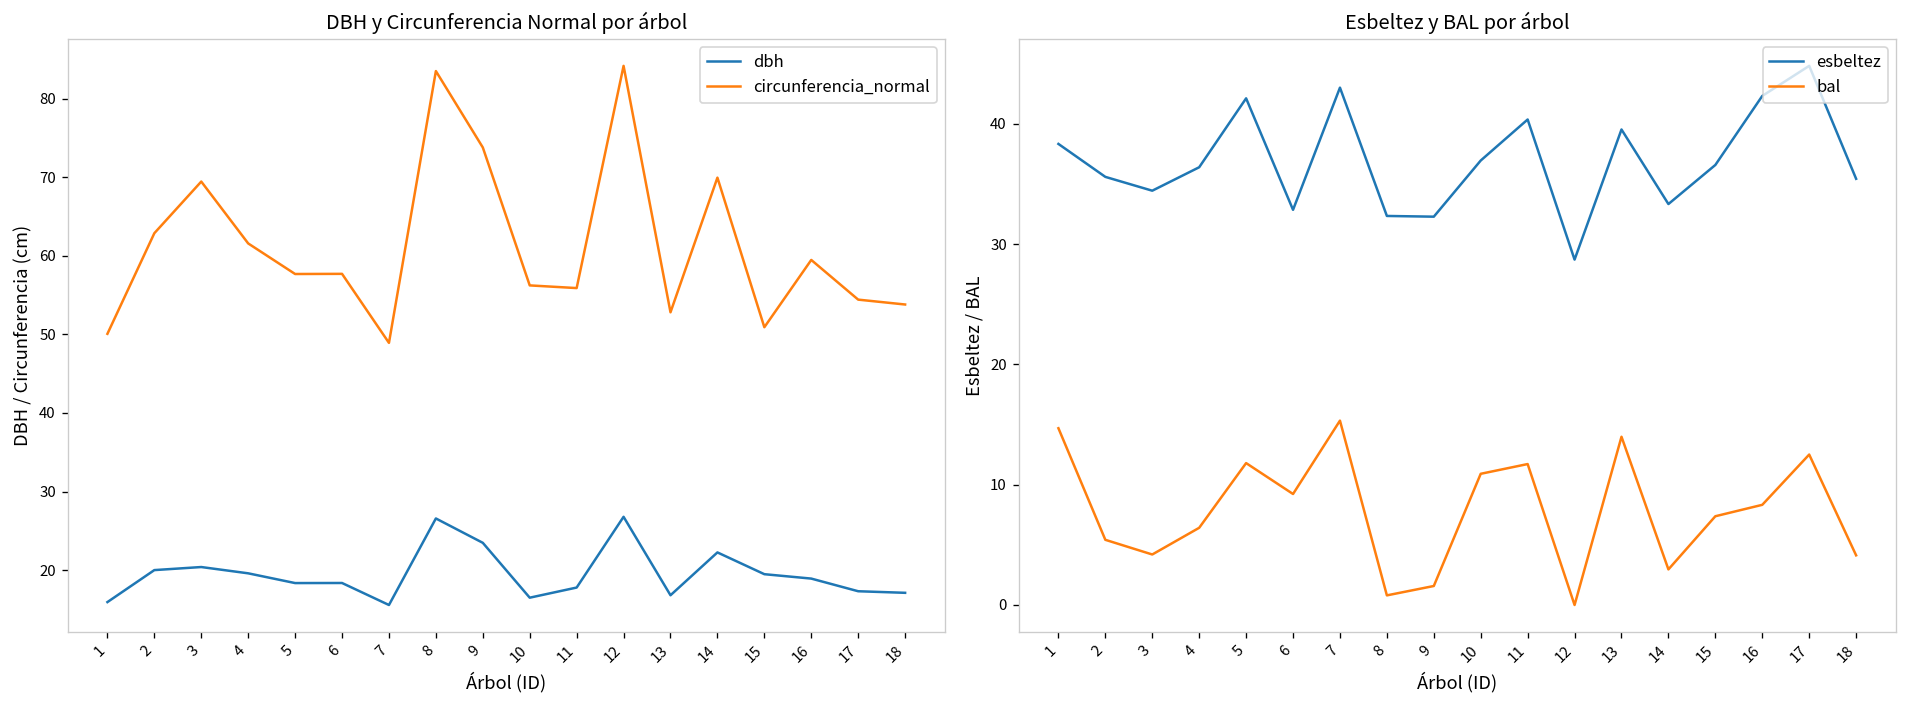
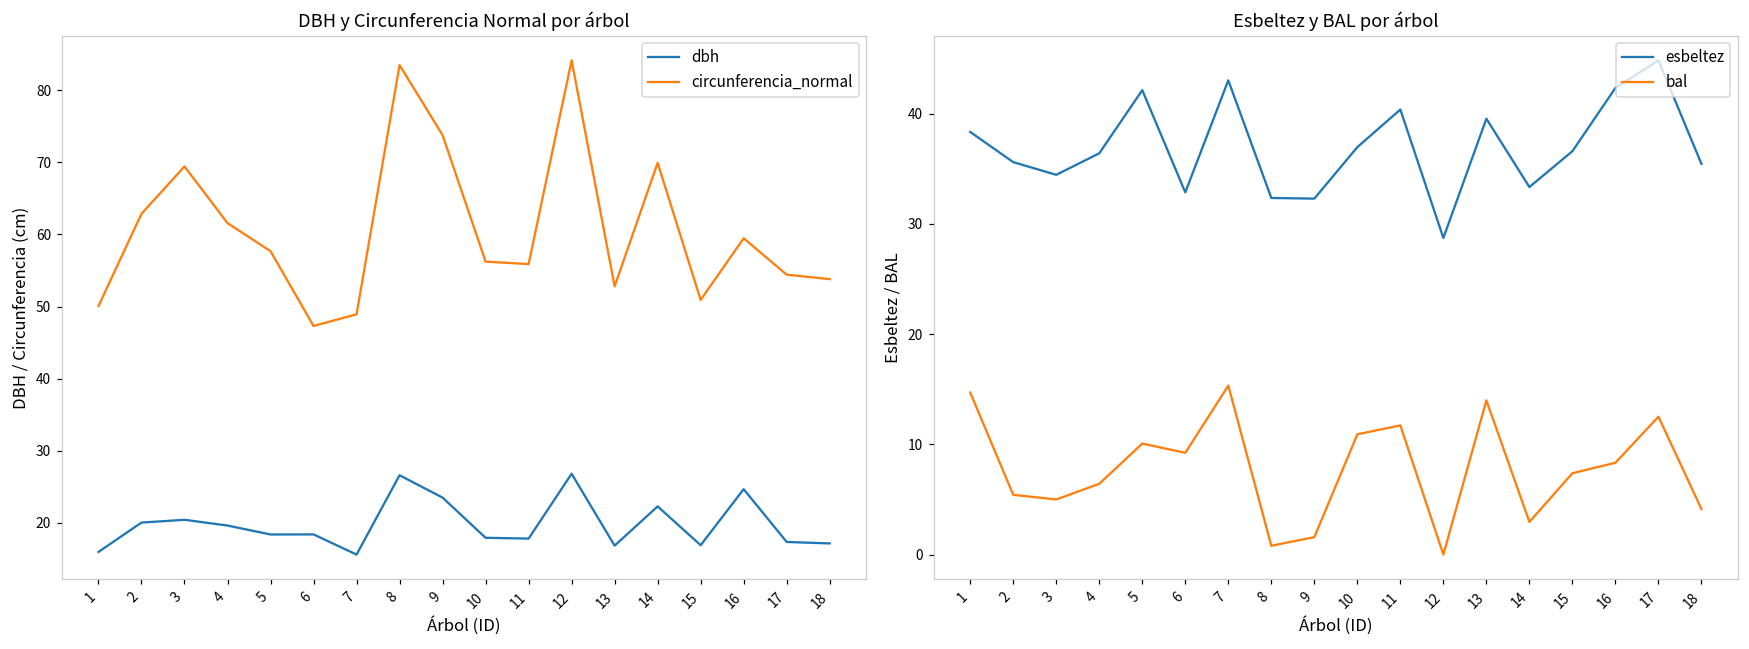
DBH y Circunferencia Normal por árbol, circunferencia_normal, 6: 58 -> 47
DBH y Circunferencia Normal por árbol, dbh, 10: 17 -> 18
DBH y Circunferencia Normal por árbol, dbh, 15: 19 -> 17
DBH y Circunferencia Normal por árbol, dbh, 16: 19 -> 25
Esbeltez y BAL por árbol, bal, 3: 4.2 -> 5.0
Esbeltez y BAL por árbol, bal, 5: 11.8 -> 10.1
